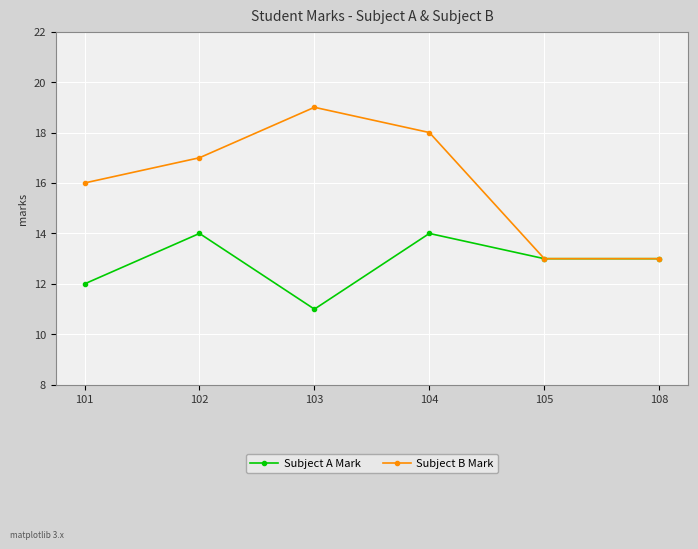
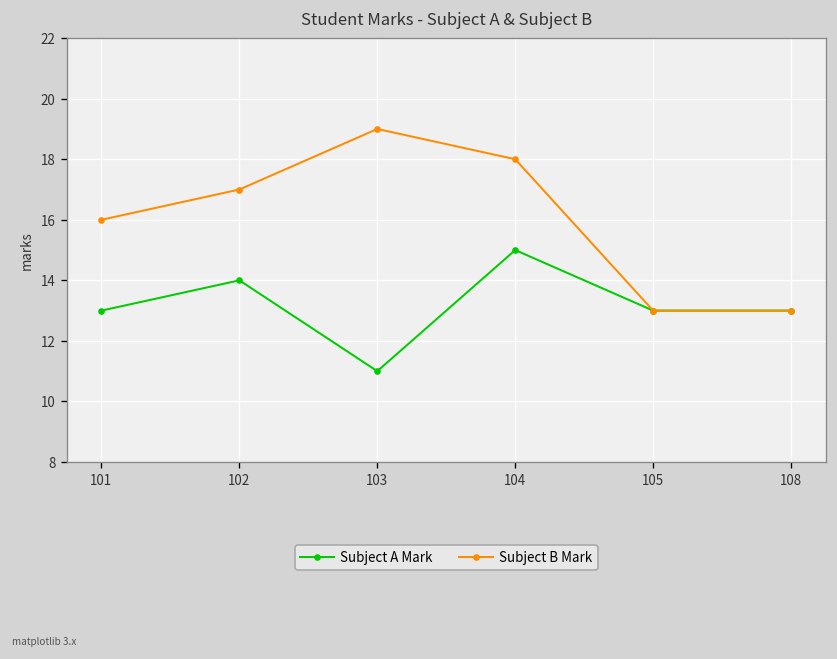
Subject A Mark, 101: 12 -> 13
Subject A Mark, 104: 14 -> 15
